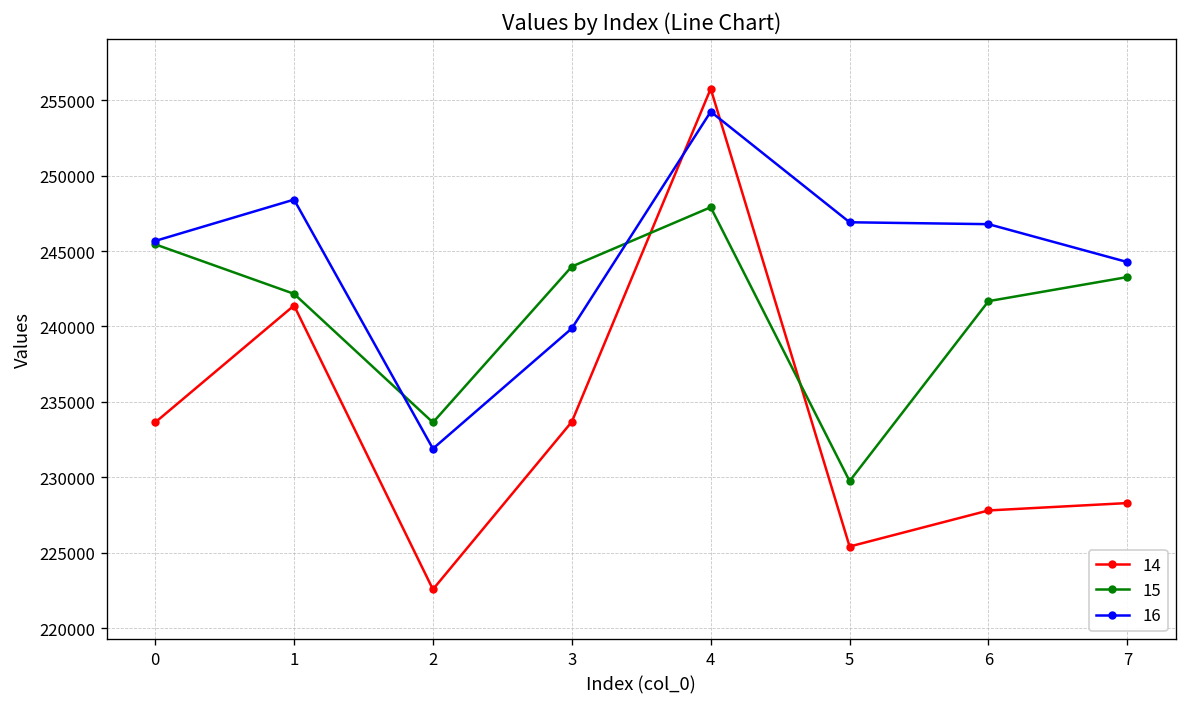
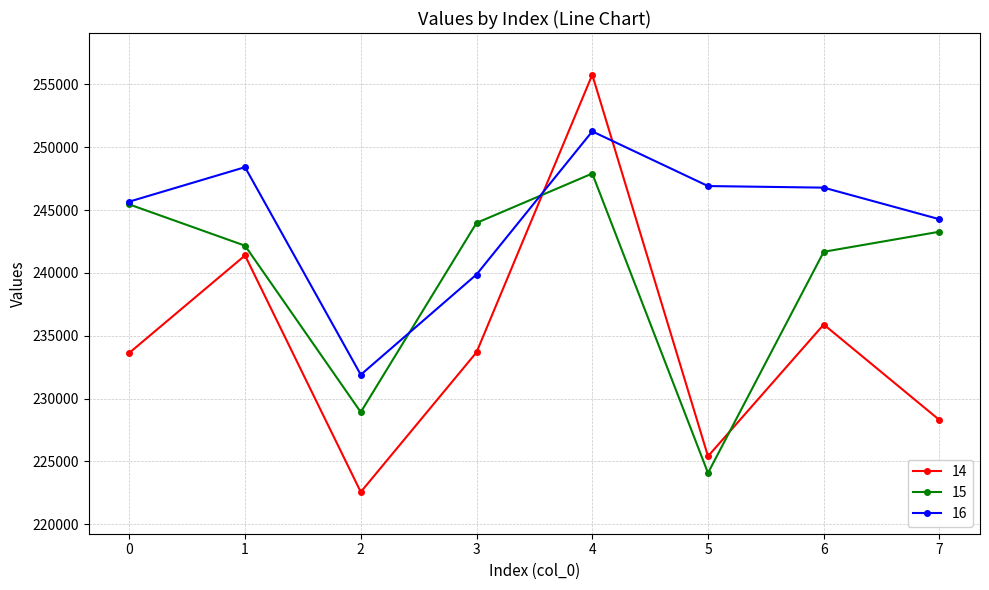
15, 2: 233600 -> 228900
16, 4: 254200 -> 251300
15, 5: 229800 -> 224100
14, 6: 227800 -> 235900
